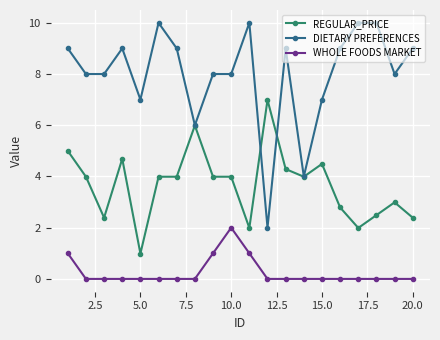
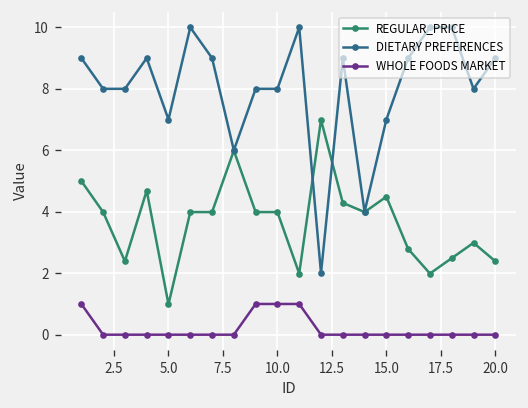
WHOLE FOODS MARKET, 10.0: 2 -> 1
